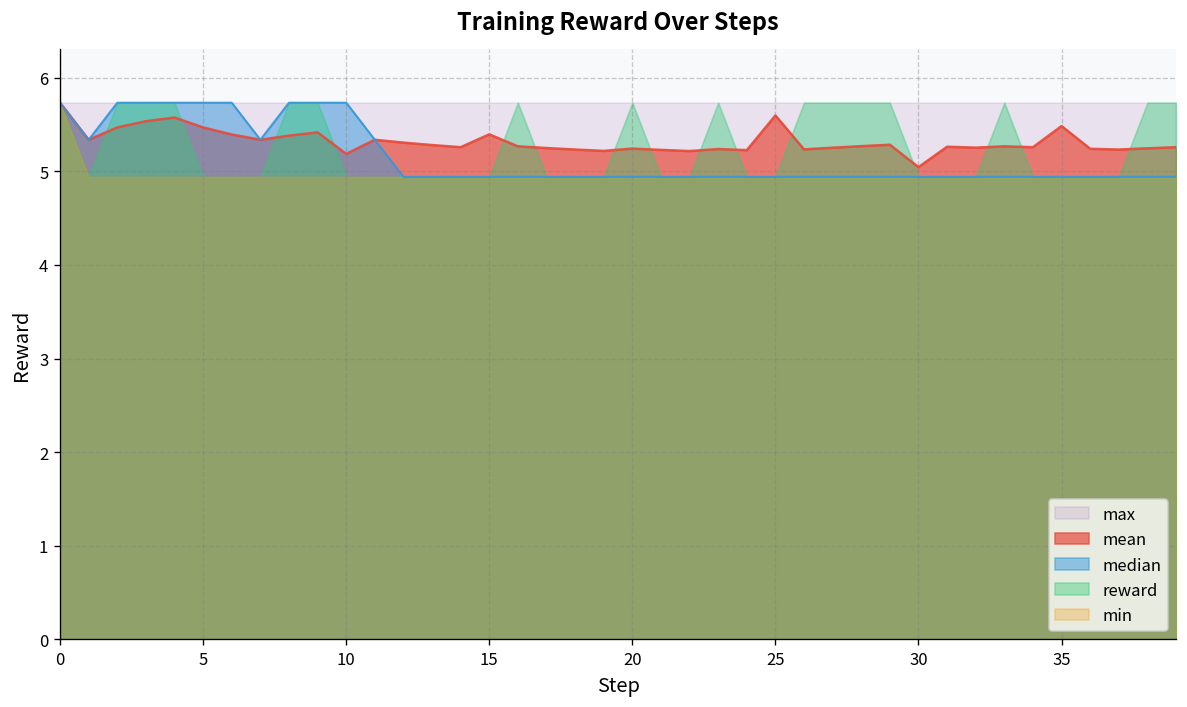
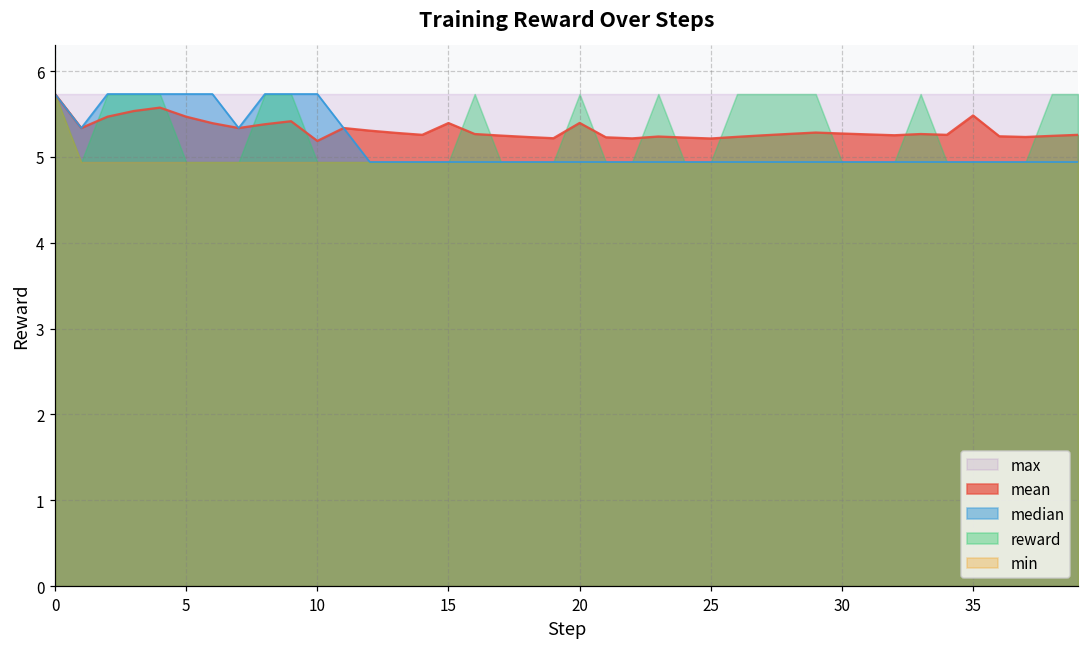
mean, 20: 5.2 -> 5.4
mean, 25: 5.6 -> 5.2
mean, 30: 5.0 -> 5.3
